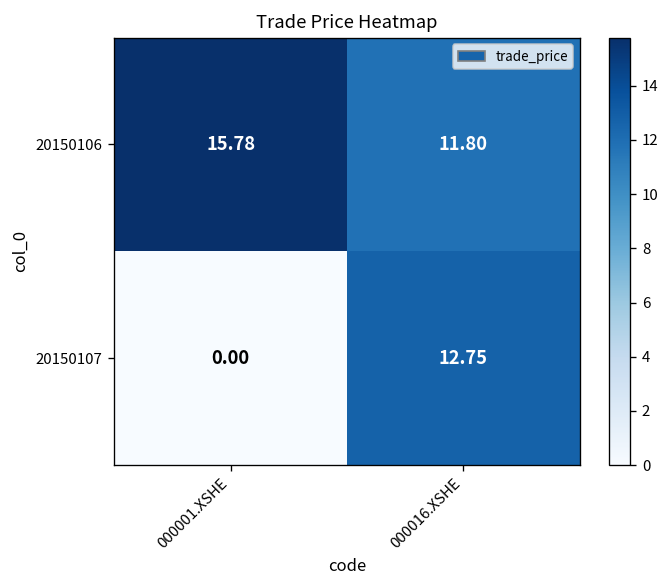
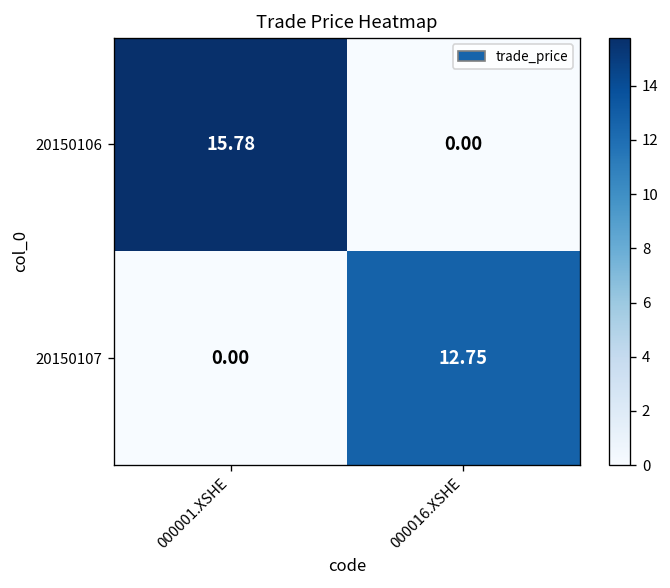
20150106, 000016.XSHE: 11.80 -> 0.00
